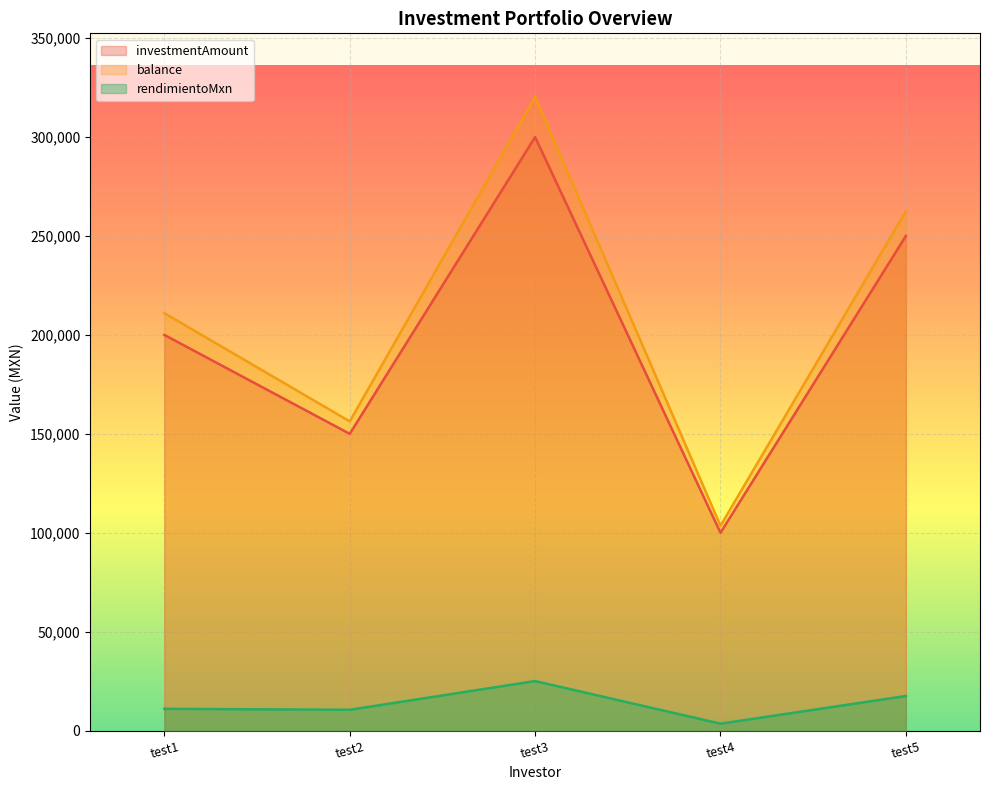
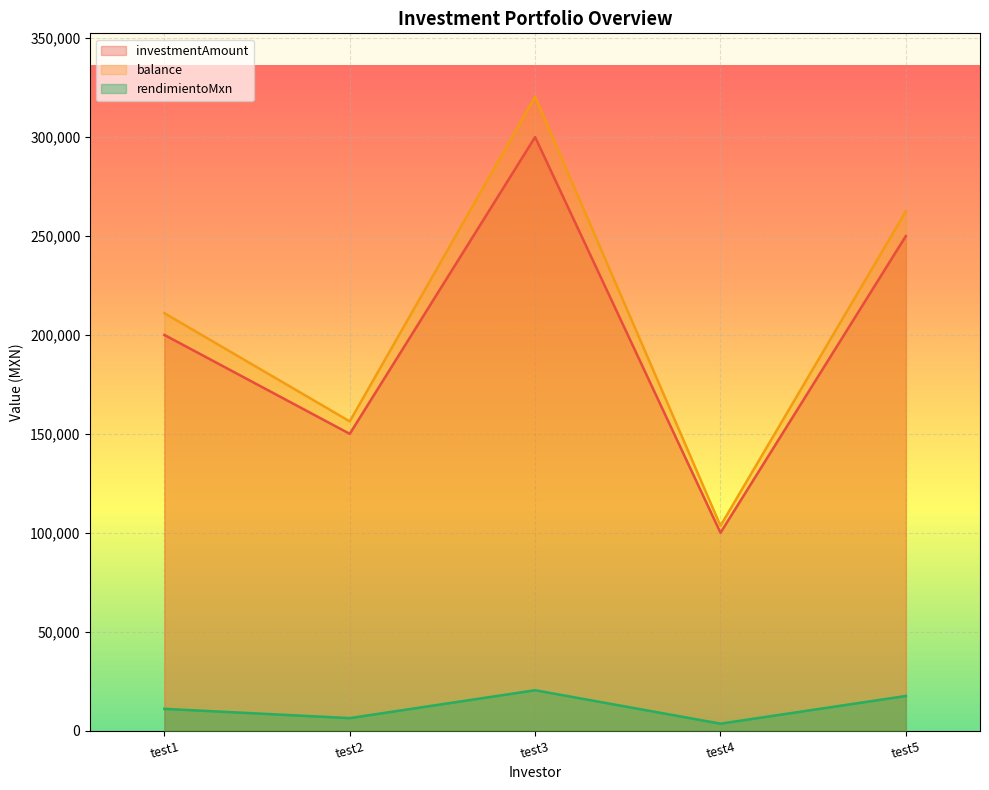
rendimientoMxn, test2: 11,000 -> 6,000
rendimientoMxn, test3: 25,000 -> 20,000
